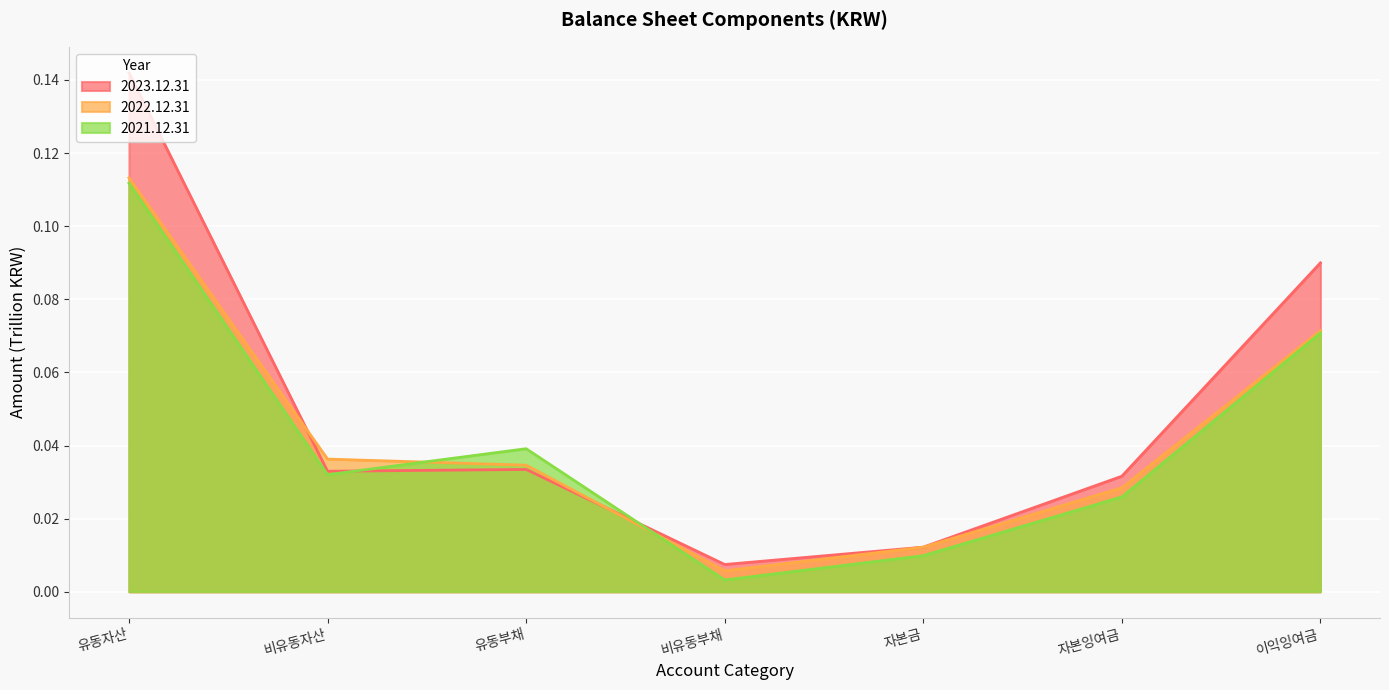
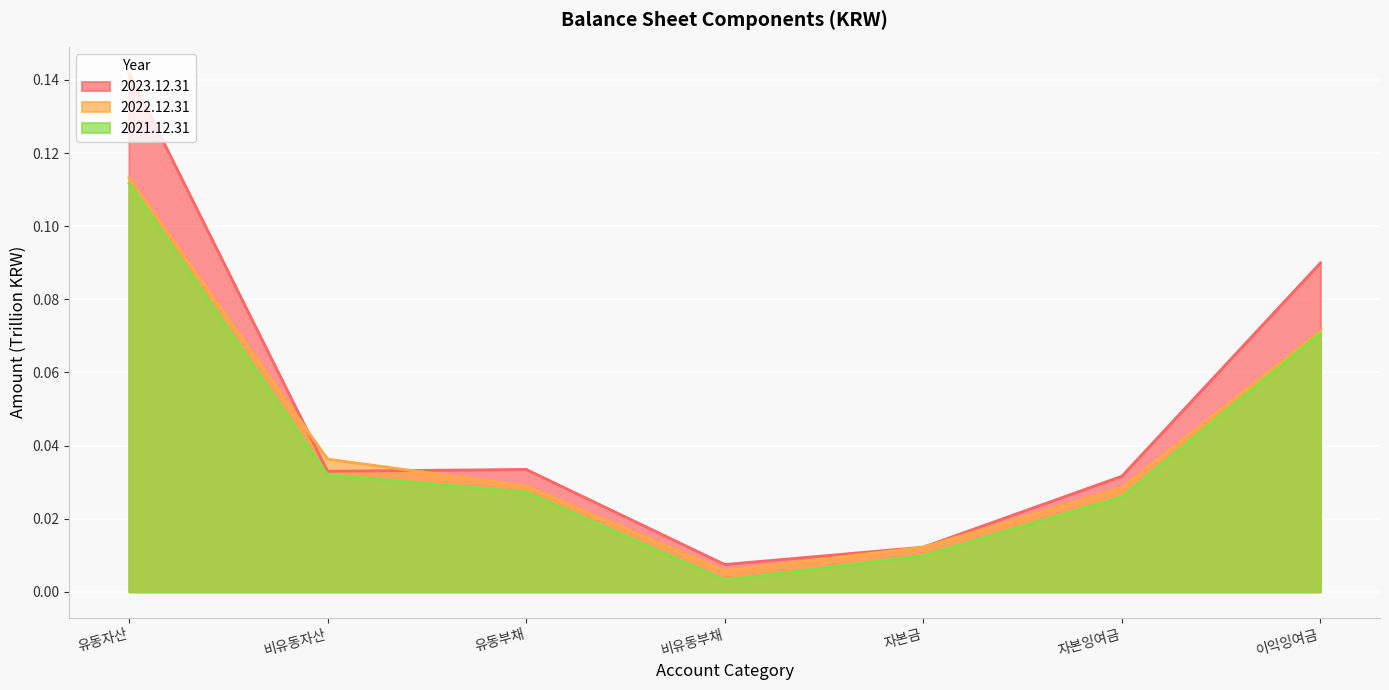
2022.12.31, 유동부채: 0.035 -> 0.029
2021.12.31, 유동부채: 0.039 -> 0.027
